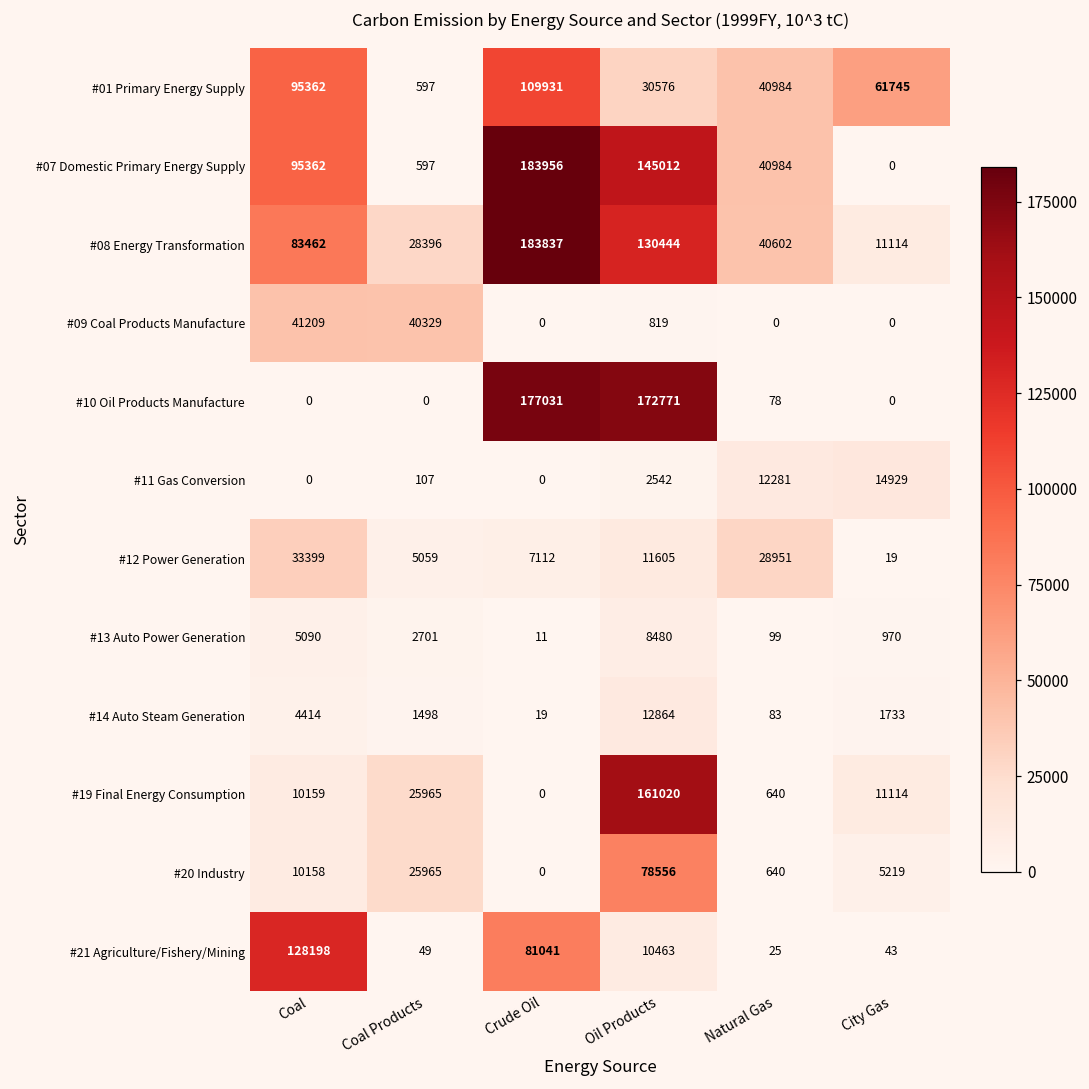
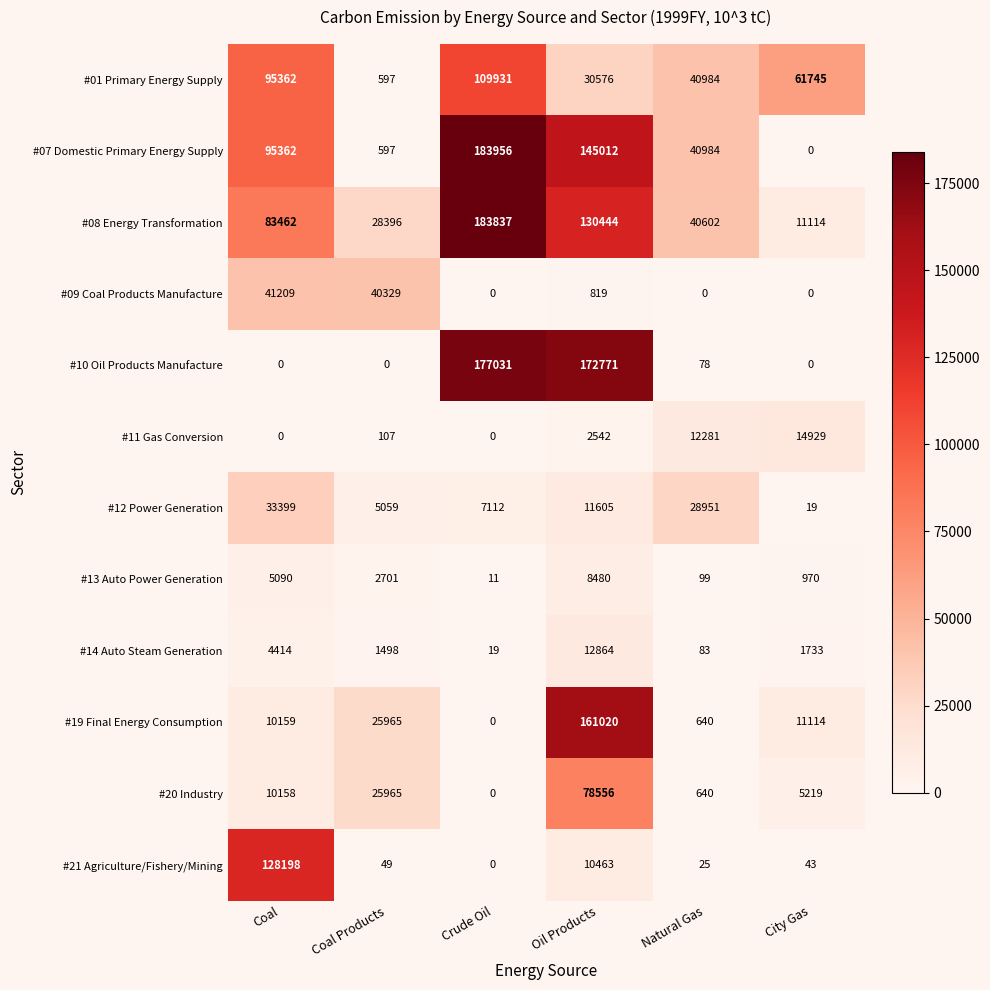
#21 Agriculture/Fishery/Mining, Crude Oil: 81041 -> 0
